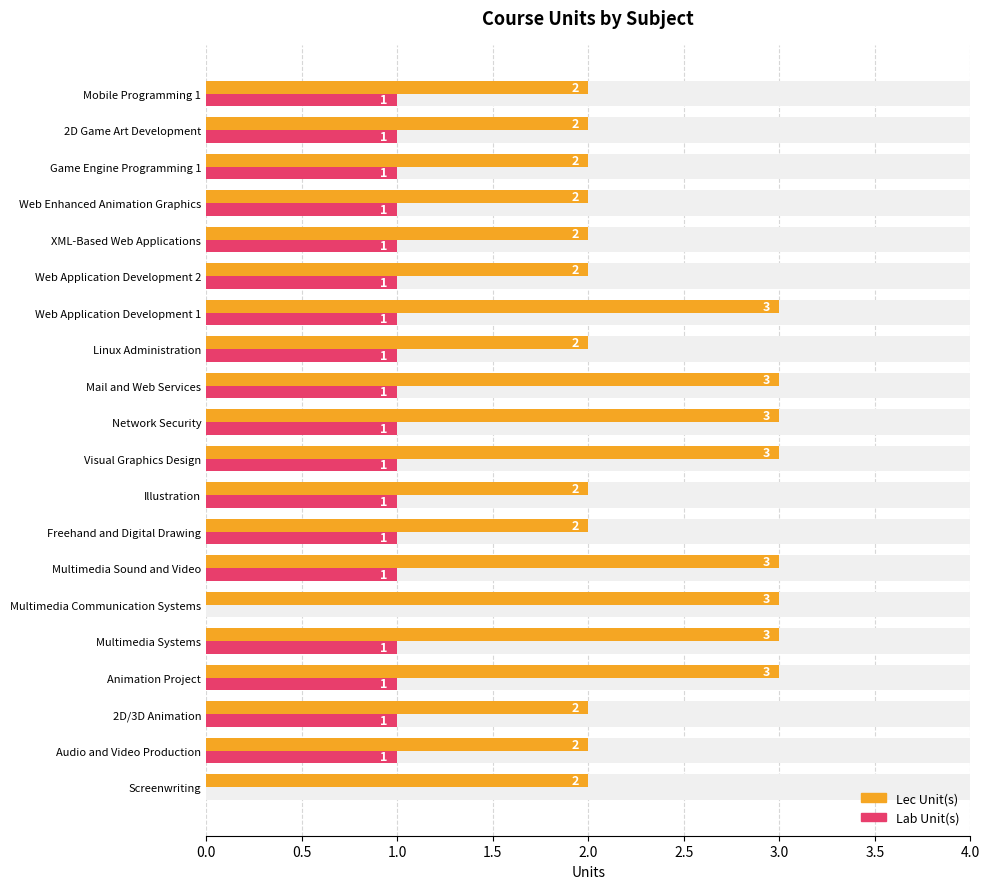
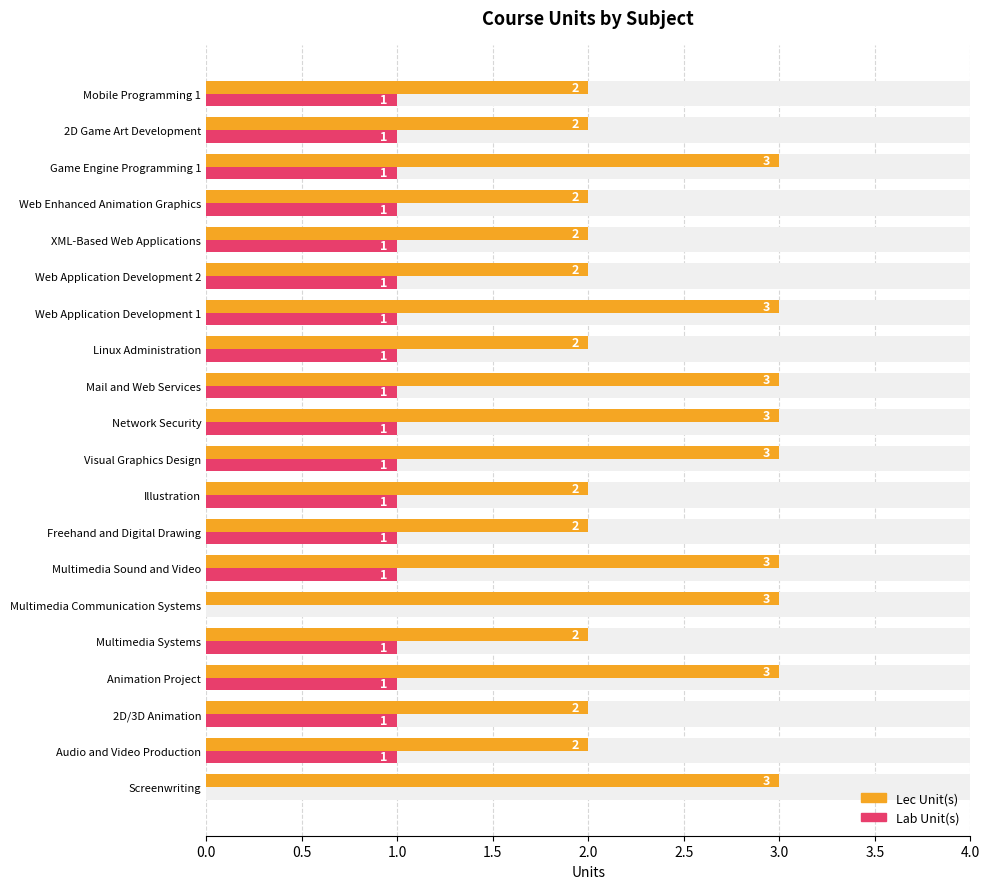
Lec Unit(s), Game Engine Programming 1: 2 -> 3
Lec Unit(s), Multimedia Systems: 3 -> 2
Lec Unit(s), Screenwriting: 2 -> 3
